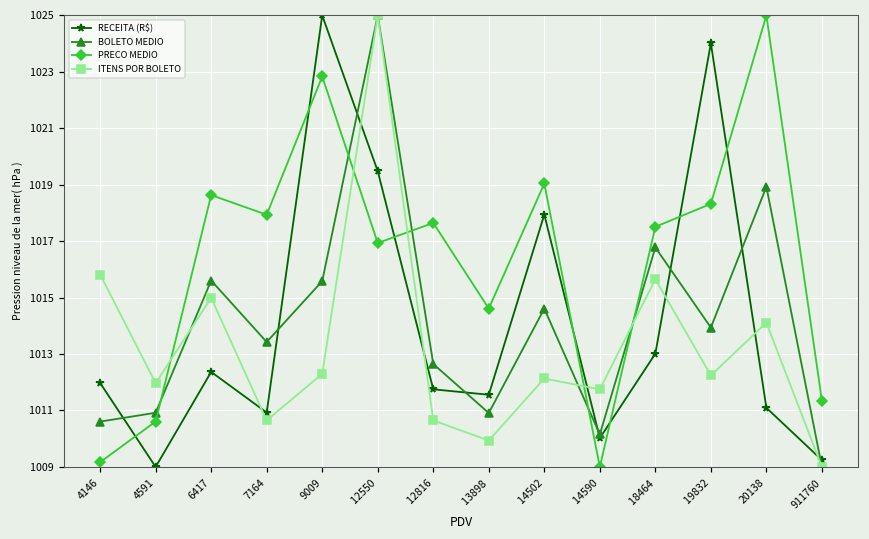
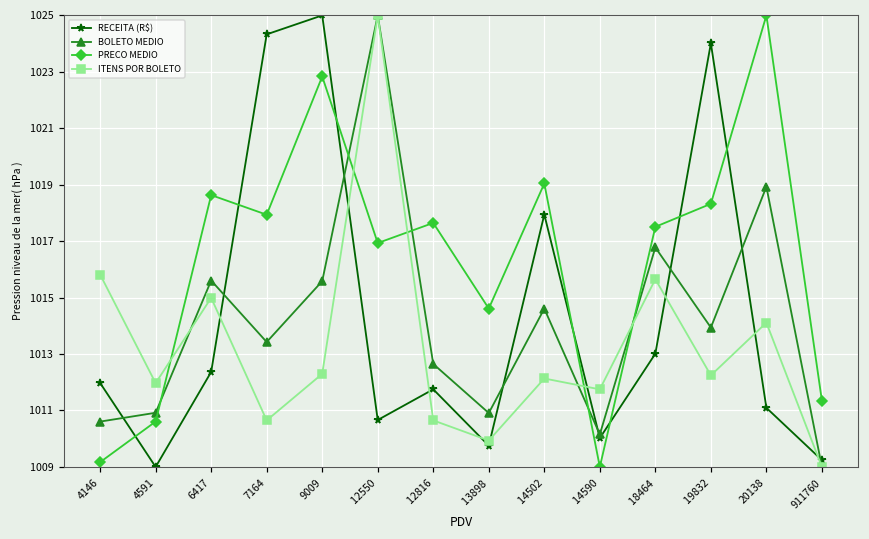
RECEITA (R$), 7164: 1010.9 -> 1024.3
RECEITA (R$), 12550: 1019.5 -> 1010.7
RECEITA (R$), 13898: 1011.6 -> 1009.8
